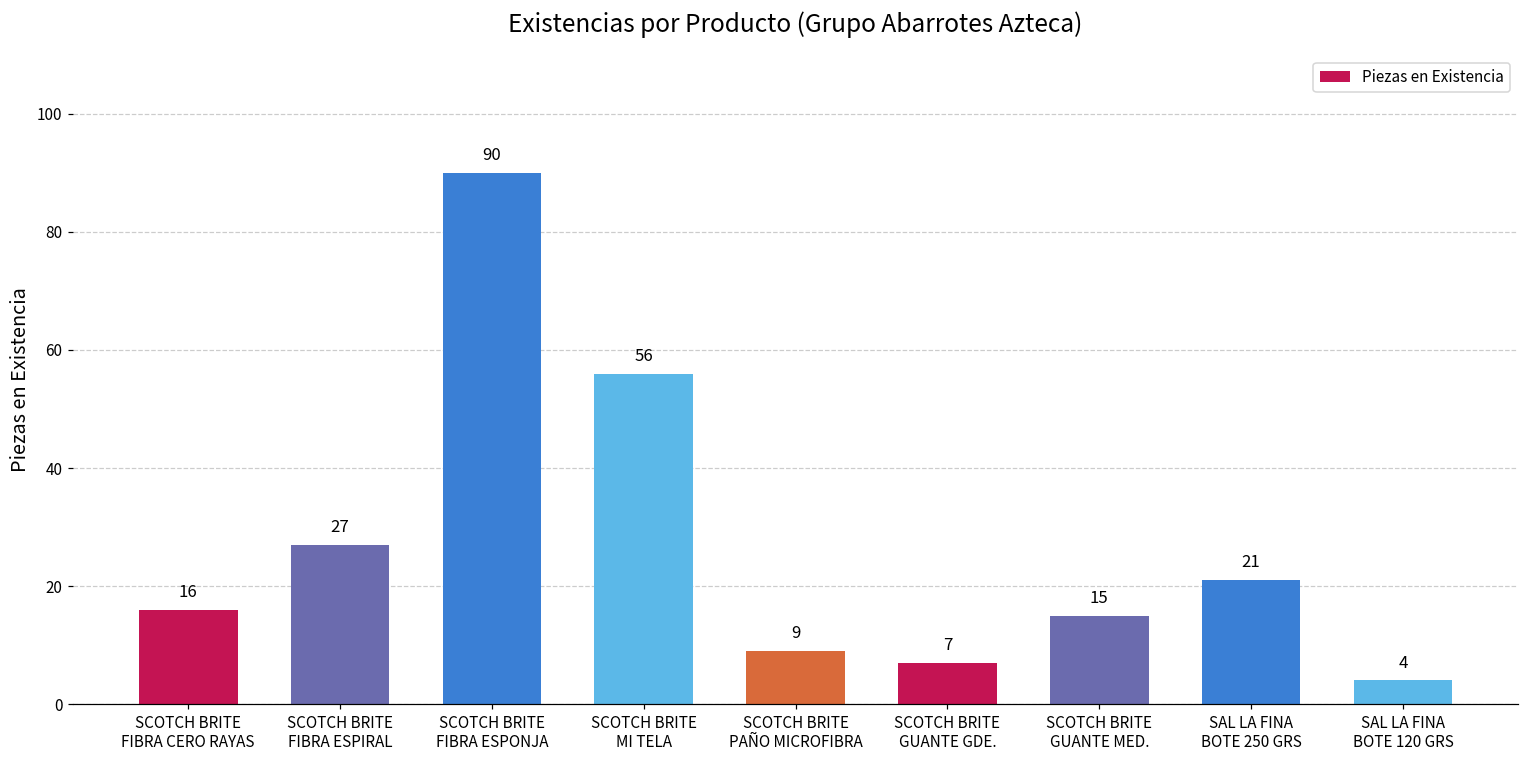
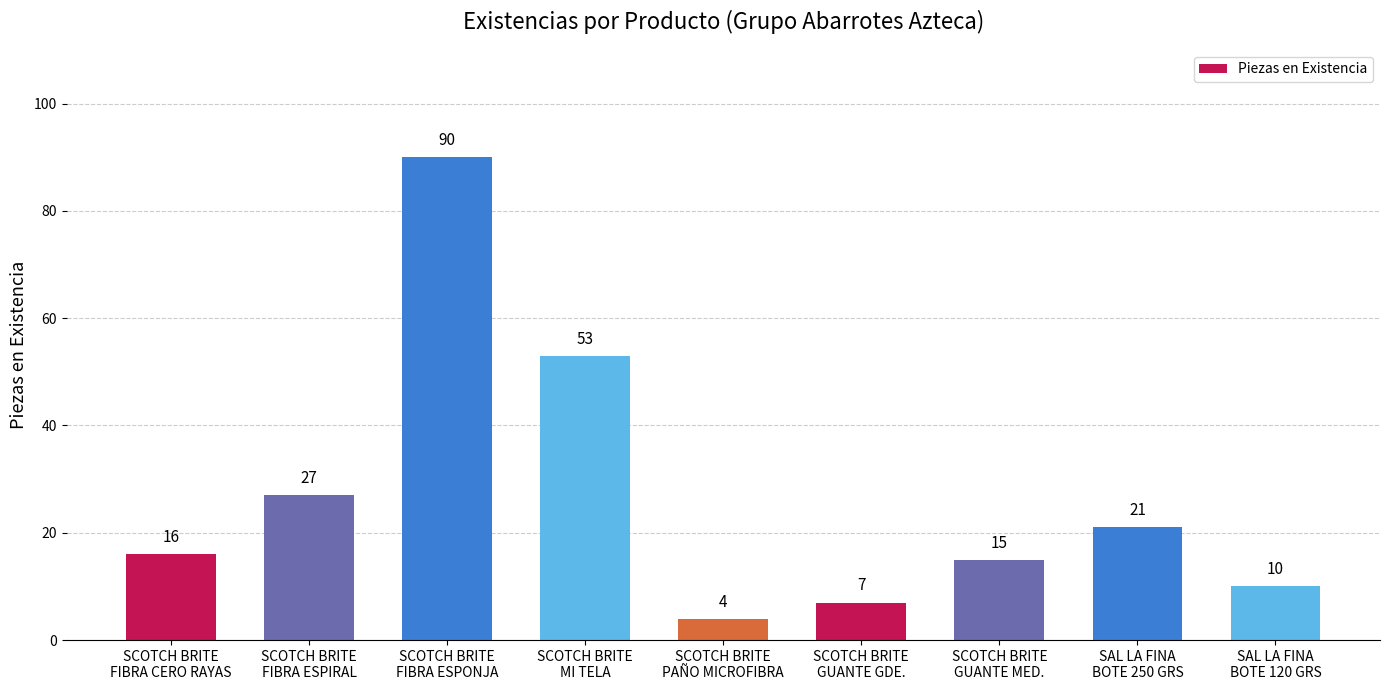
SCOTCH BRITE MI TELA: 56 -> 53
SCOTCH BRITE PAÑO MICROFIBRA: 9 -> 4
SAL LA FINA BOTE 120 GRS: 4 -> 10
